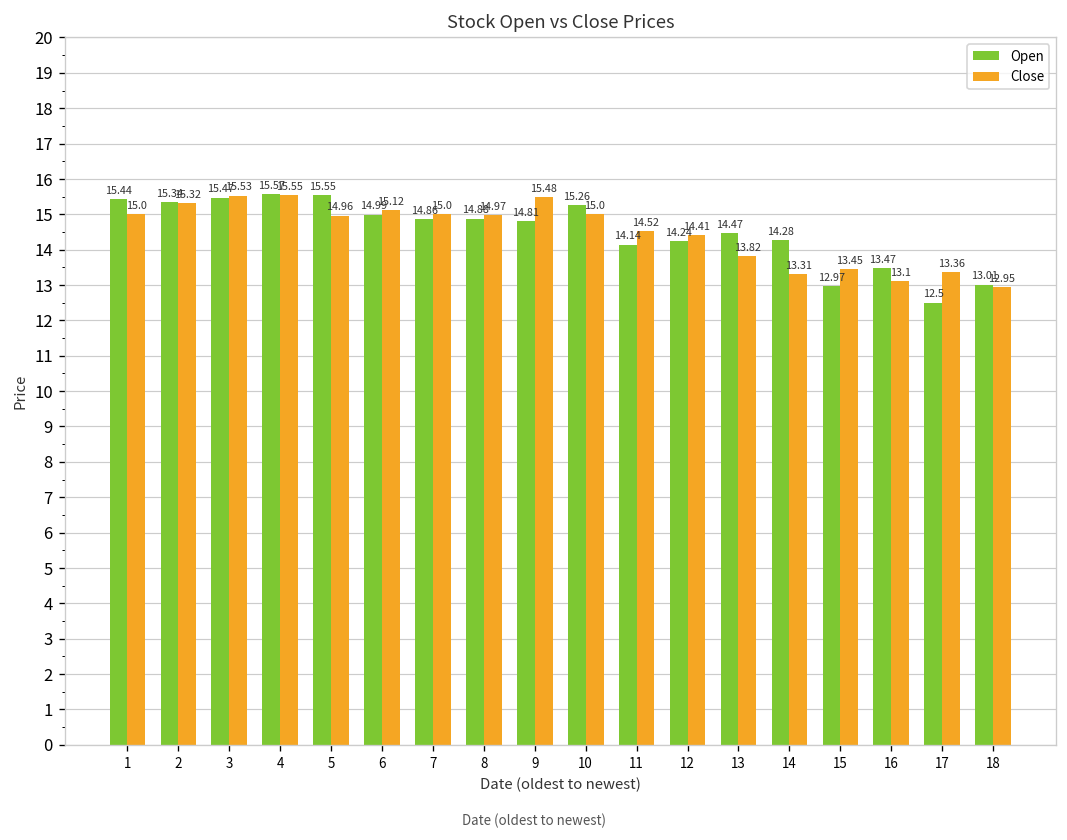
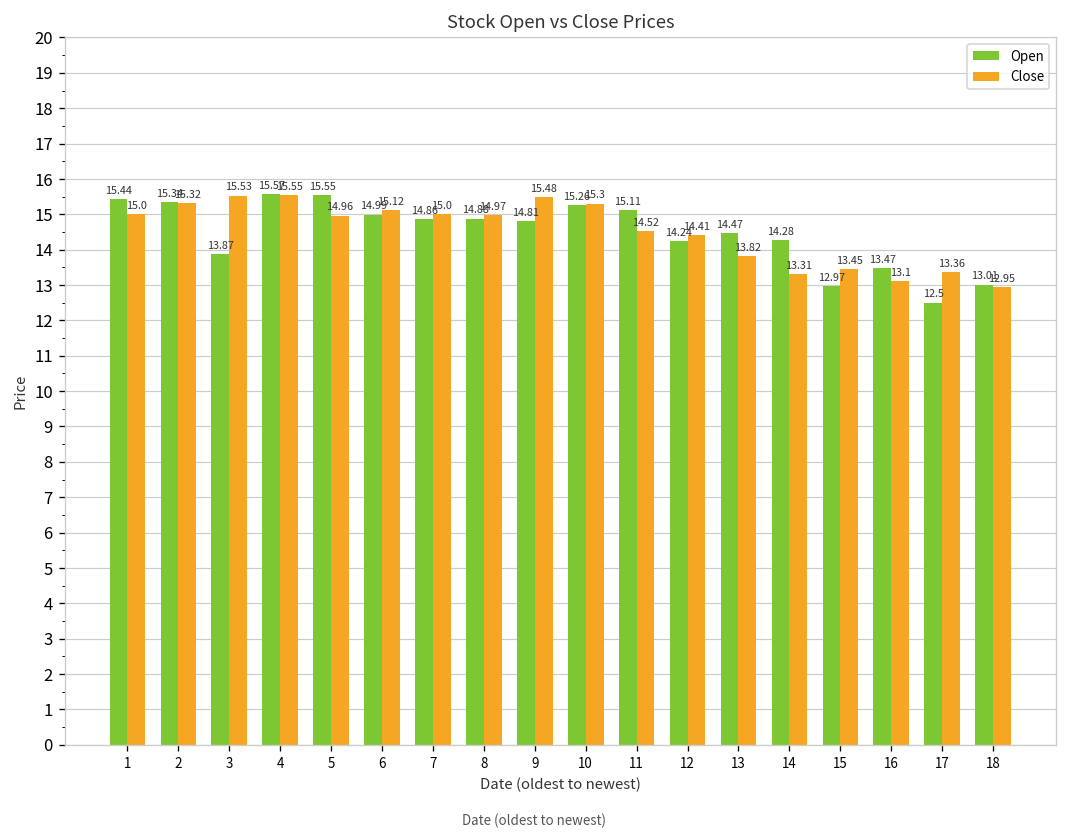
Open, 3: 15.47 -> 13.87
Close, 10: 15.0 -> 15.3
Open, 11: 14.14 -> 15.11
